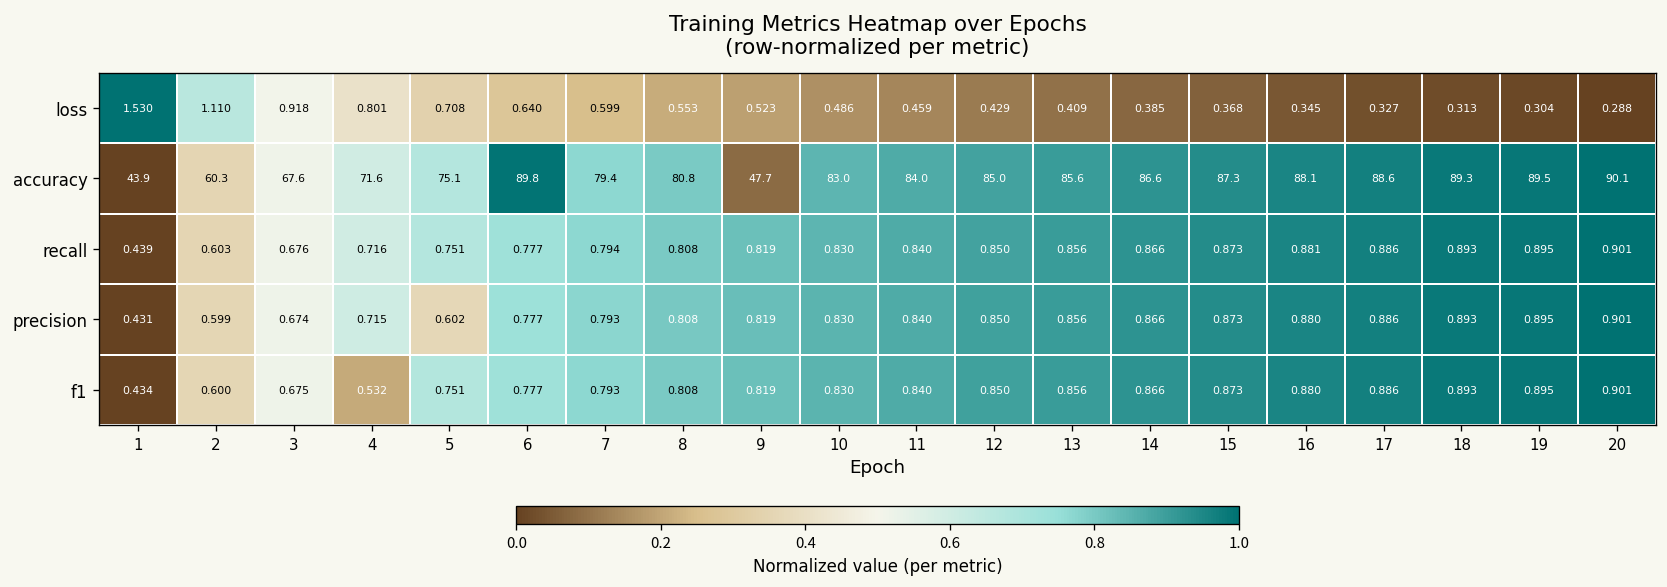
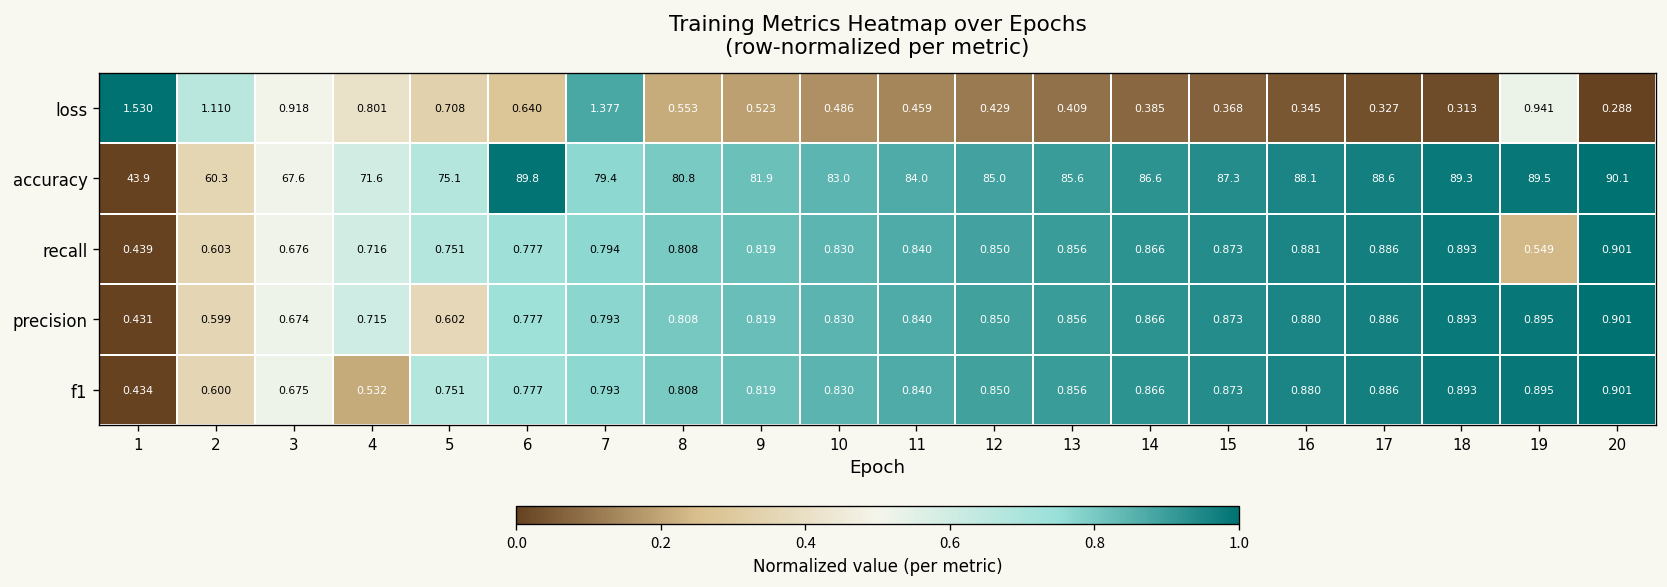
loss, 7: 0.599 -> 1.377
loss, 19: 0.304 -> 0.941
accuracy, 9: 47.7 -> 81.9
recall, 19: 0.895 -> 0.549
